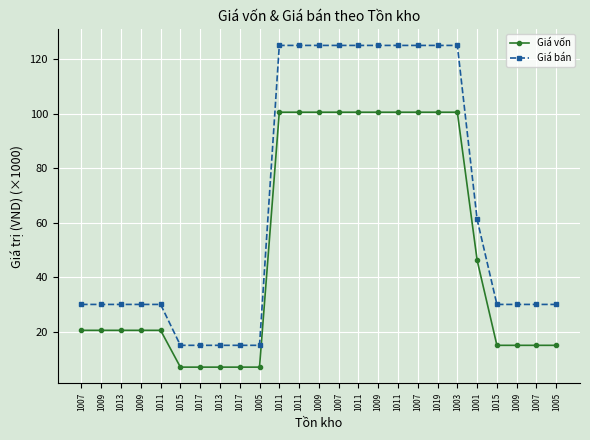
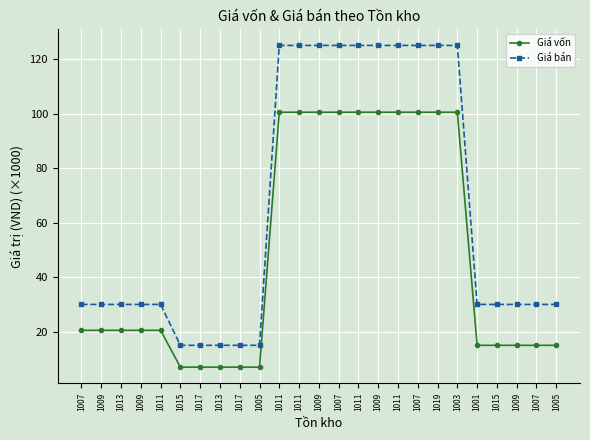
Giá vốn, 1001: 46 -> 15
Giá bán, 1001: 61 -> 30
